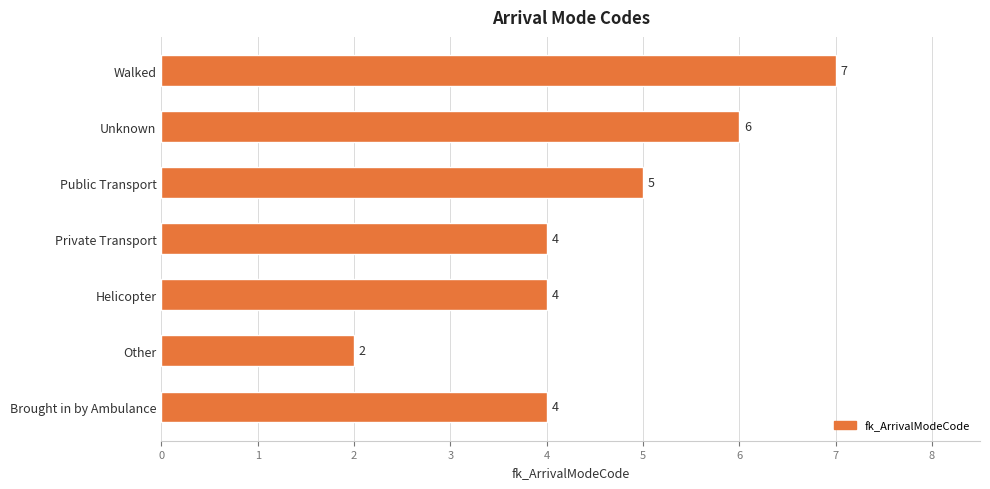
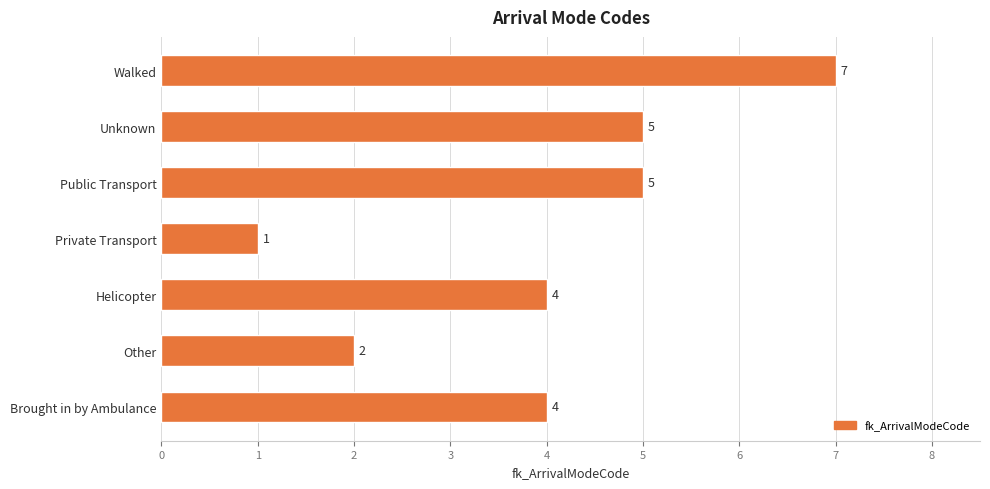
Unknown: 6 -> 5
Private Transport: 4 -> 1
